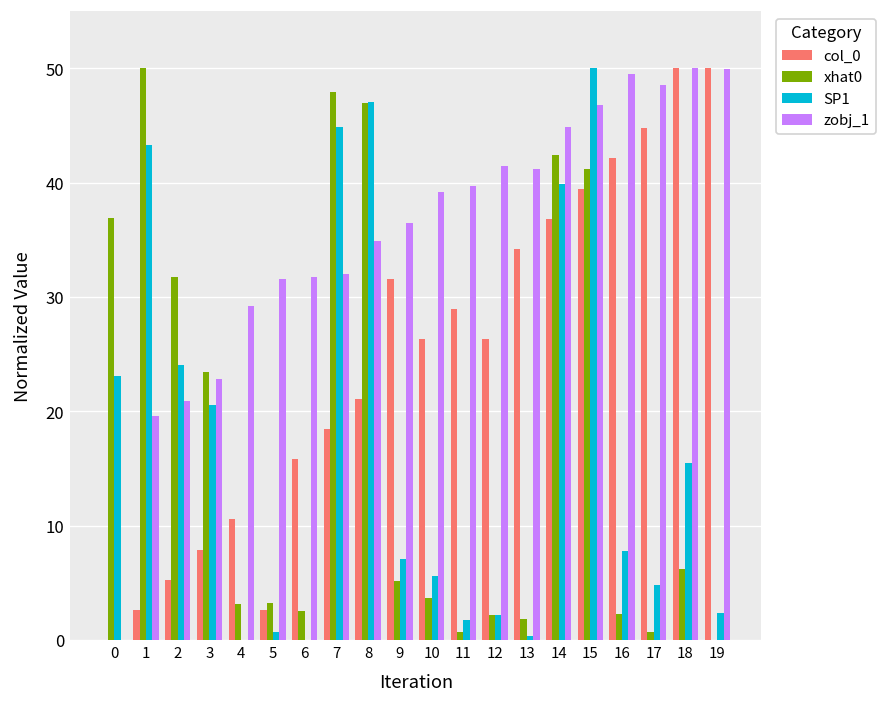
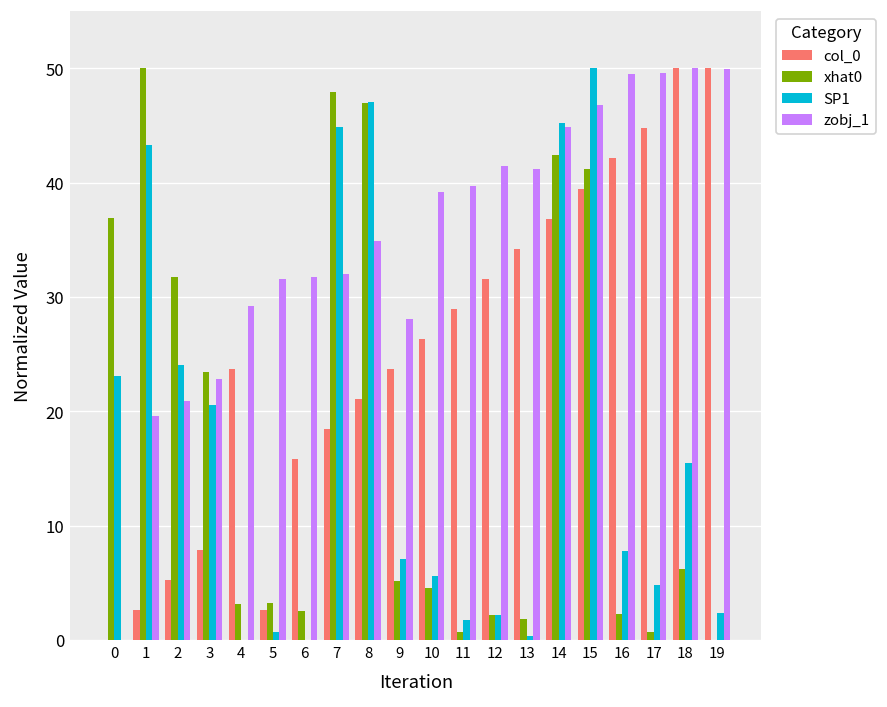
col_0, 4: 11 -> 24
col_0, 9: 32 -> 24
zobj_1, 9: 36 -> 28
xhat0, 10: 4 -> 5
col_0, 12: 26 -> 32
SP1, 14: 40 -> 45
zobj_1, 17: 49 -> 50
